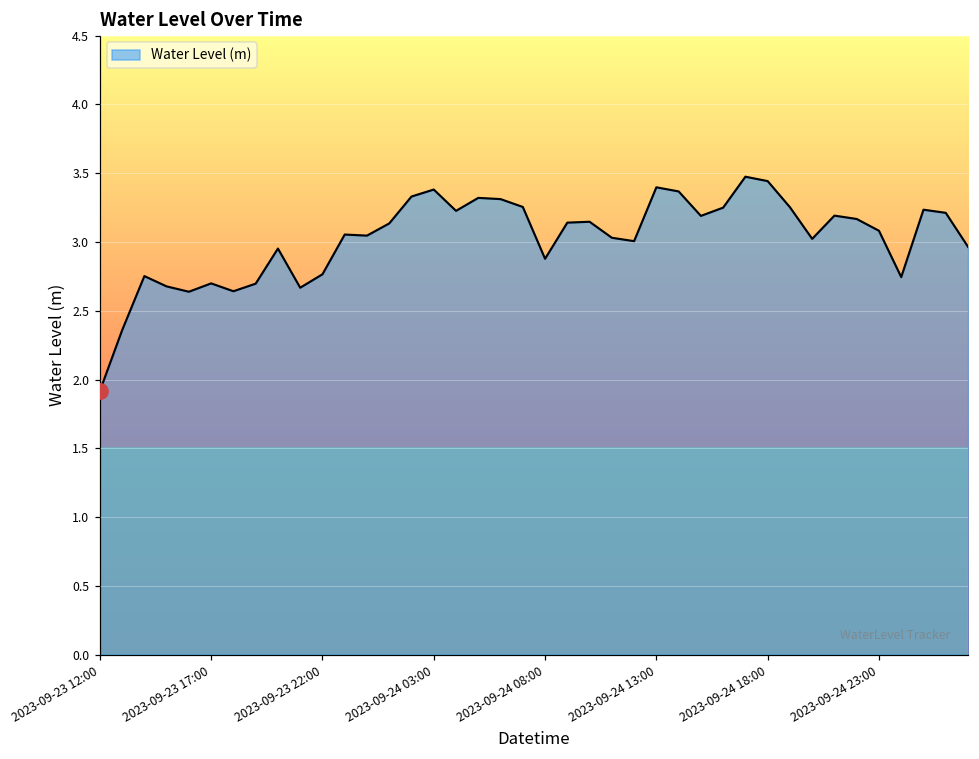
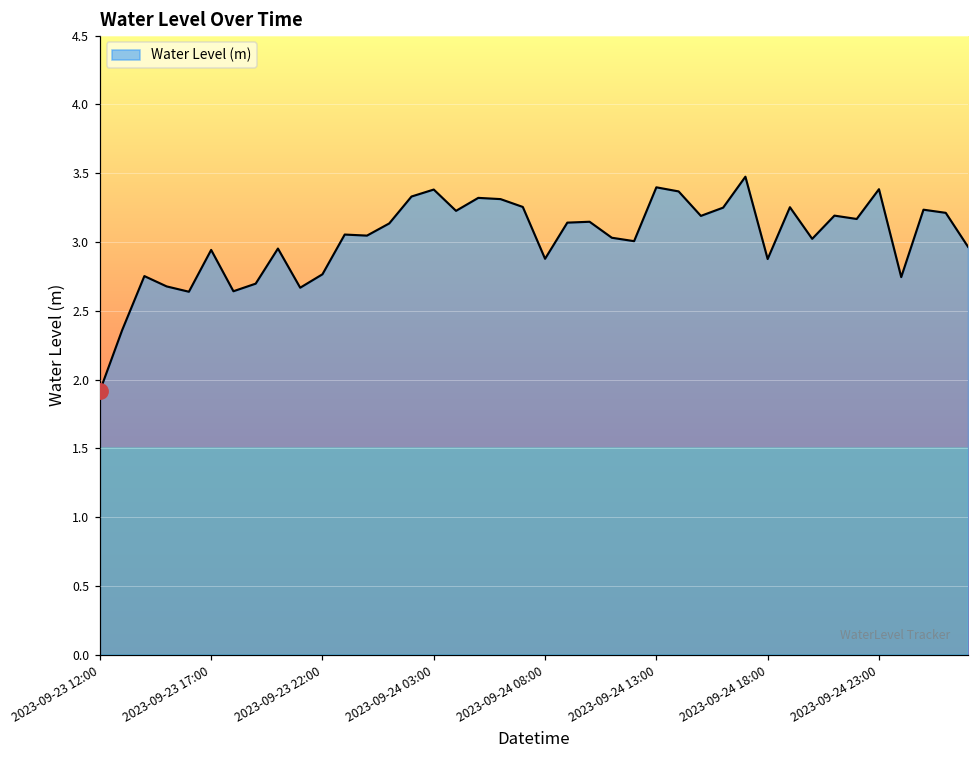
Water Level (m), 2023-09-23 17:00: 2.70 -> 2.94
Water Level (m), 2023-09-24 18:00: 3.44 -> 2.88
Water Level (m), 2023-09-24 23:00: 3.08 -> 3.38
